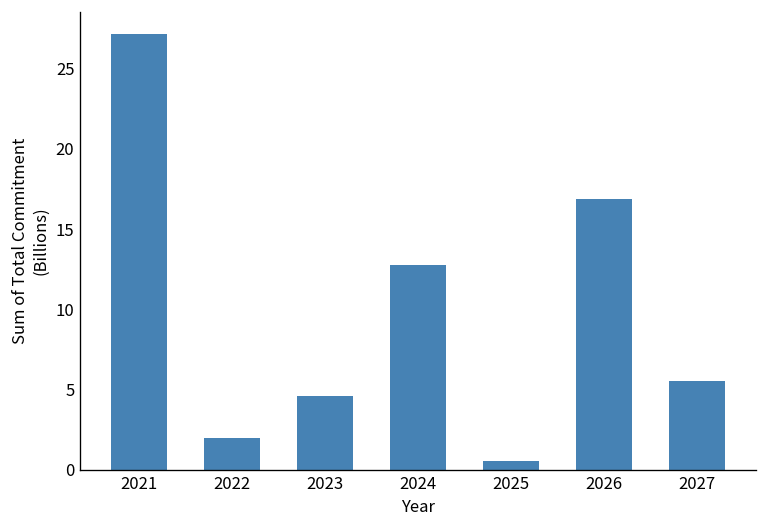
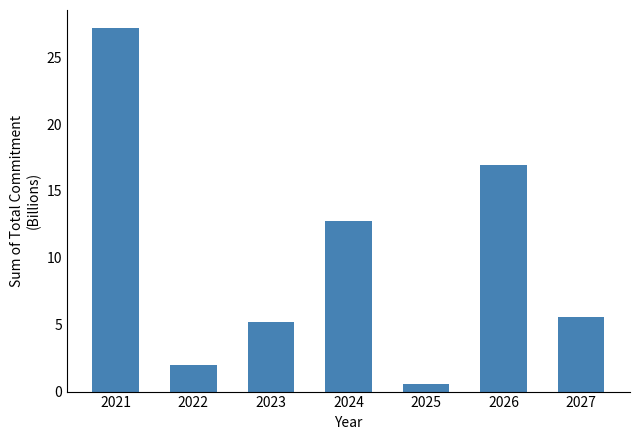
2023: 4.6 -> 5.2
